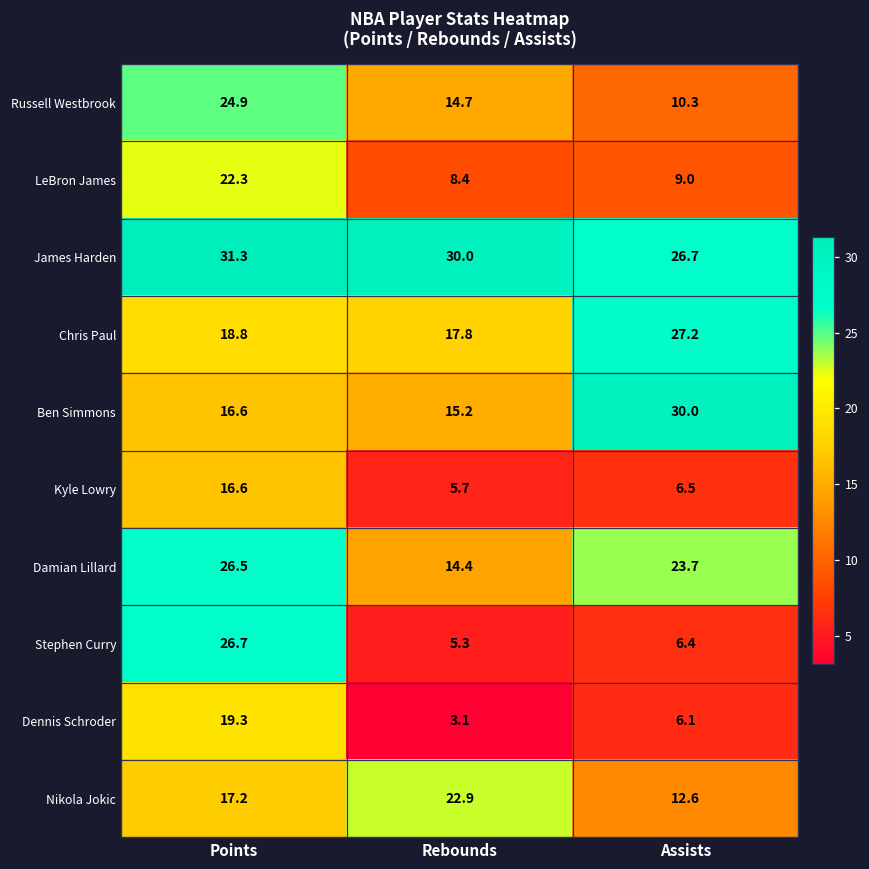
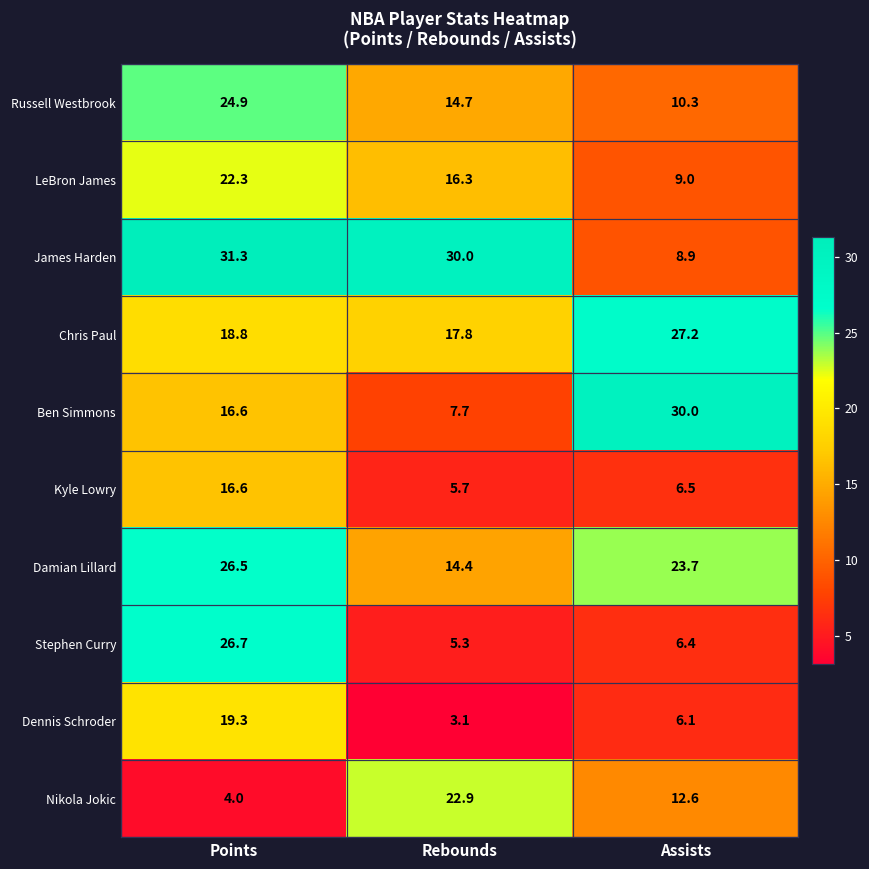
LeBron James, Rebounds: 8.4 -> 16.3
James Harden, Assists: 26.7 -> 8.9
Ben Simmons, Rebounds: 15.2 -> 7.7
Nikola Jokic, Points: 17.2 -> 4.0
